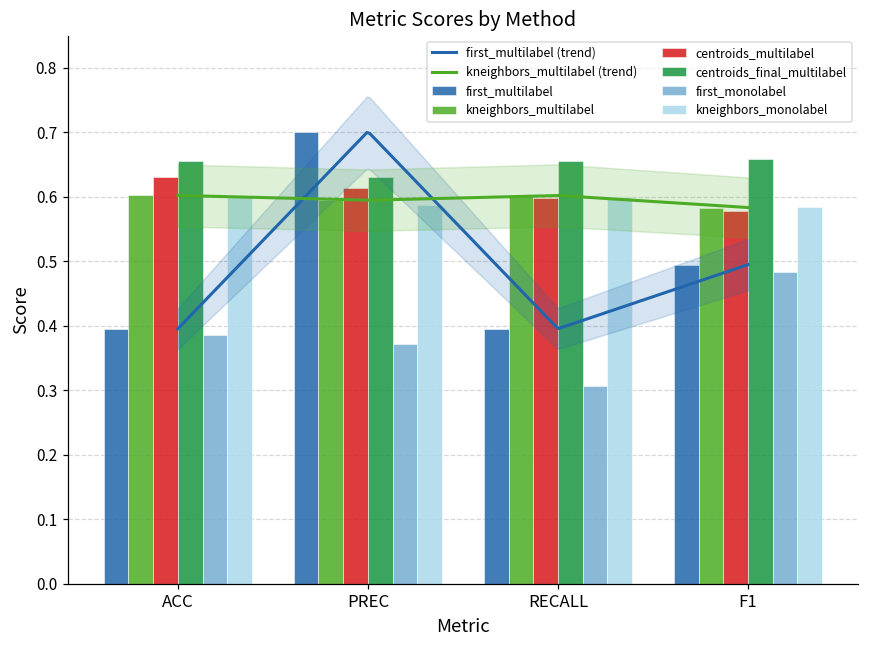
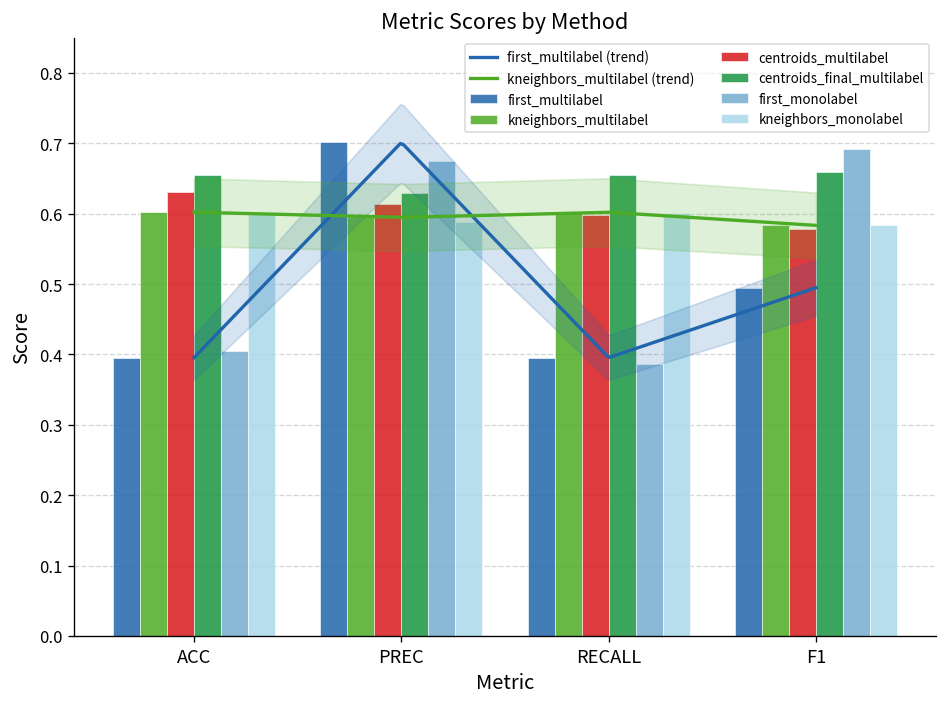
first_monolabel, ACC: 0.39 -> 0.41
first_monolabel, PREC: 0.37 -> 0.67
first_monolabel, RECALL: 0.31 -> 0.39
first_monolabel, F1: 0.48 -> 0.69
